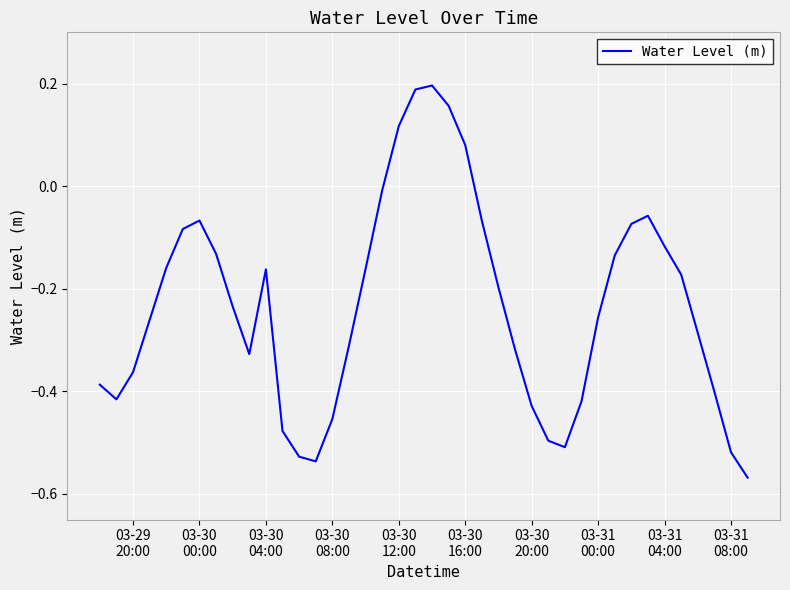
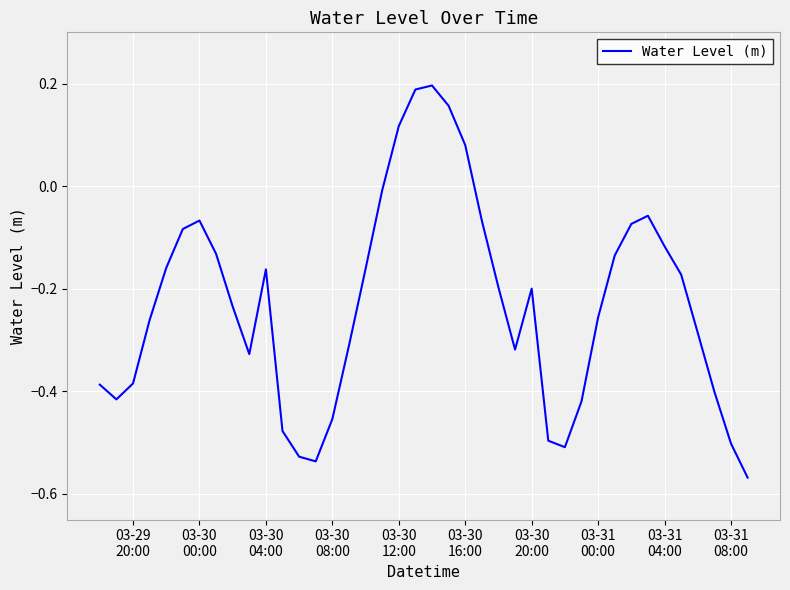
03-29 20:00: -0.36 -> -0.38
03-30 20:00: -0.43 -> -0.20
03-31 08:00: -0.52 -> -0.50
